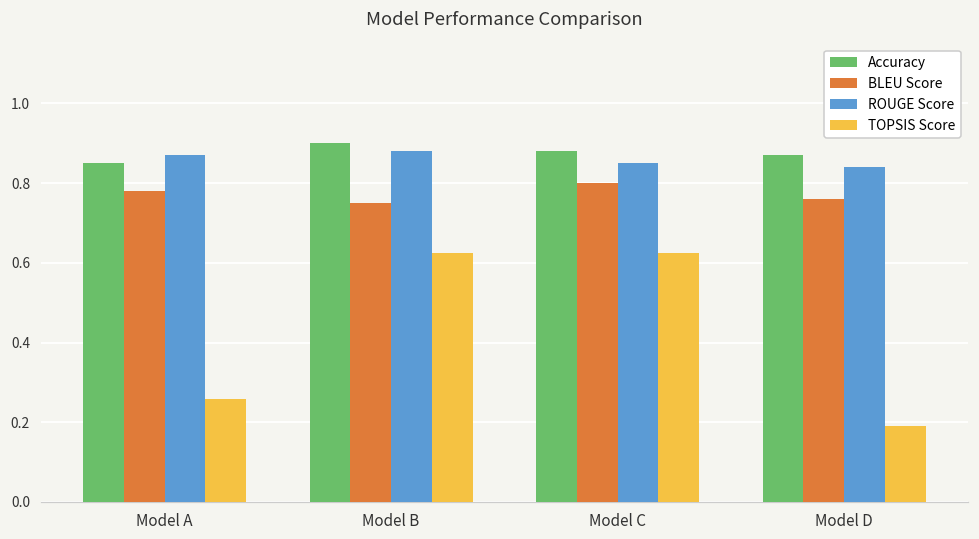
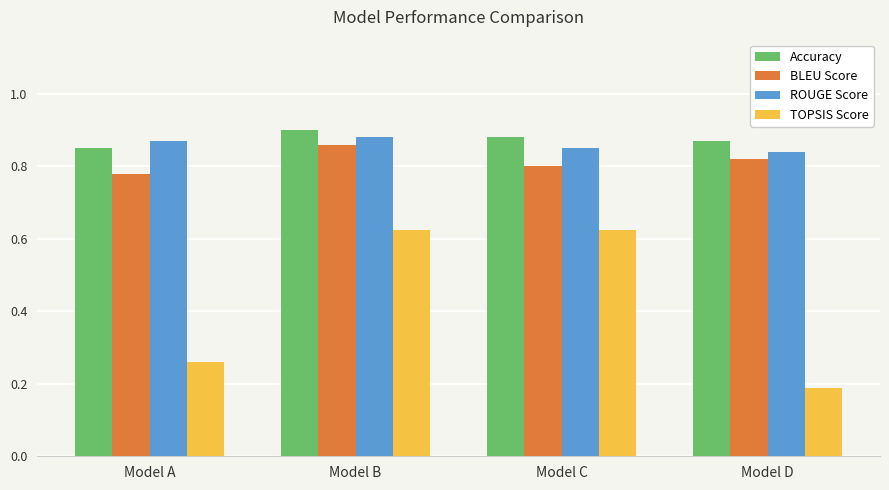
BLEU Score, Model B: 0.75 -> 0.86
BLEU Score, Model D: 0.76 -> 0.82
